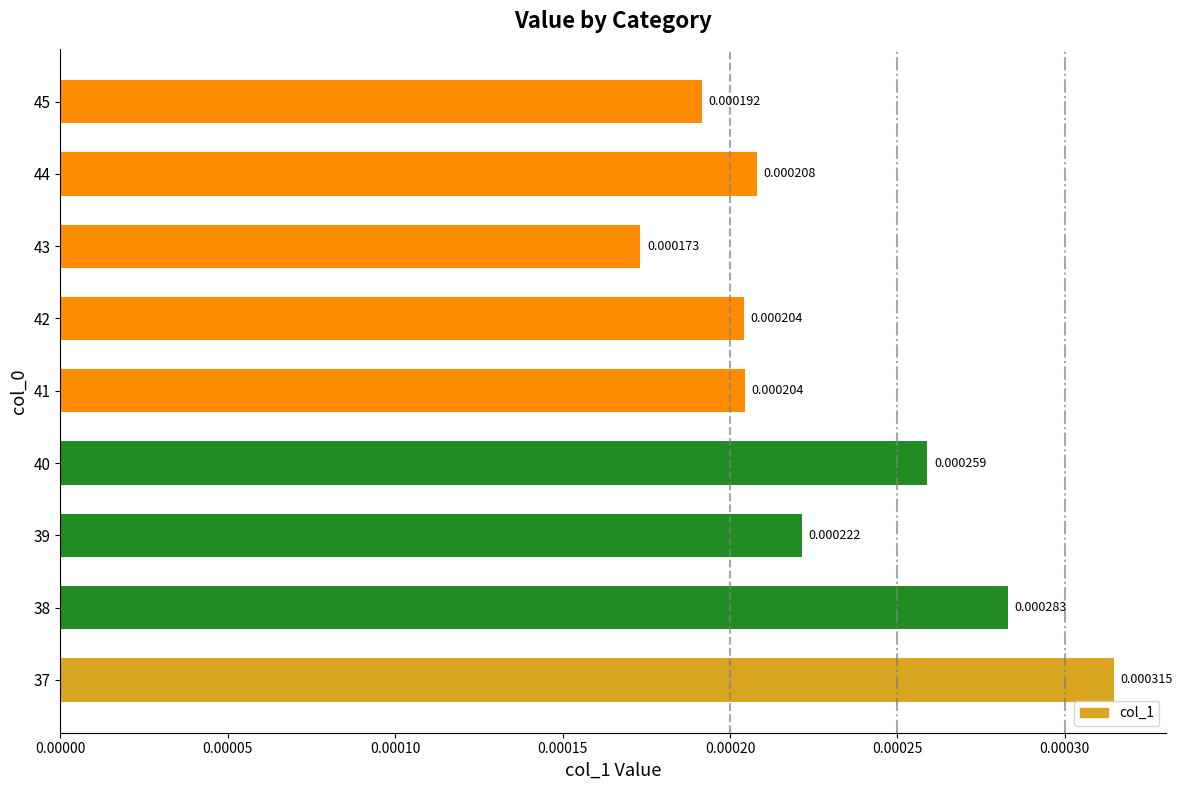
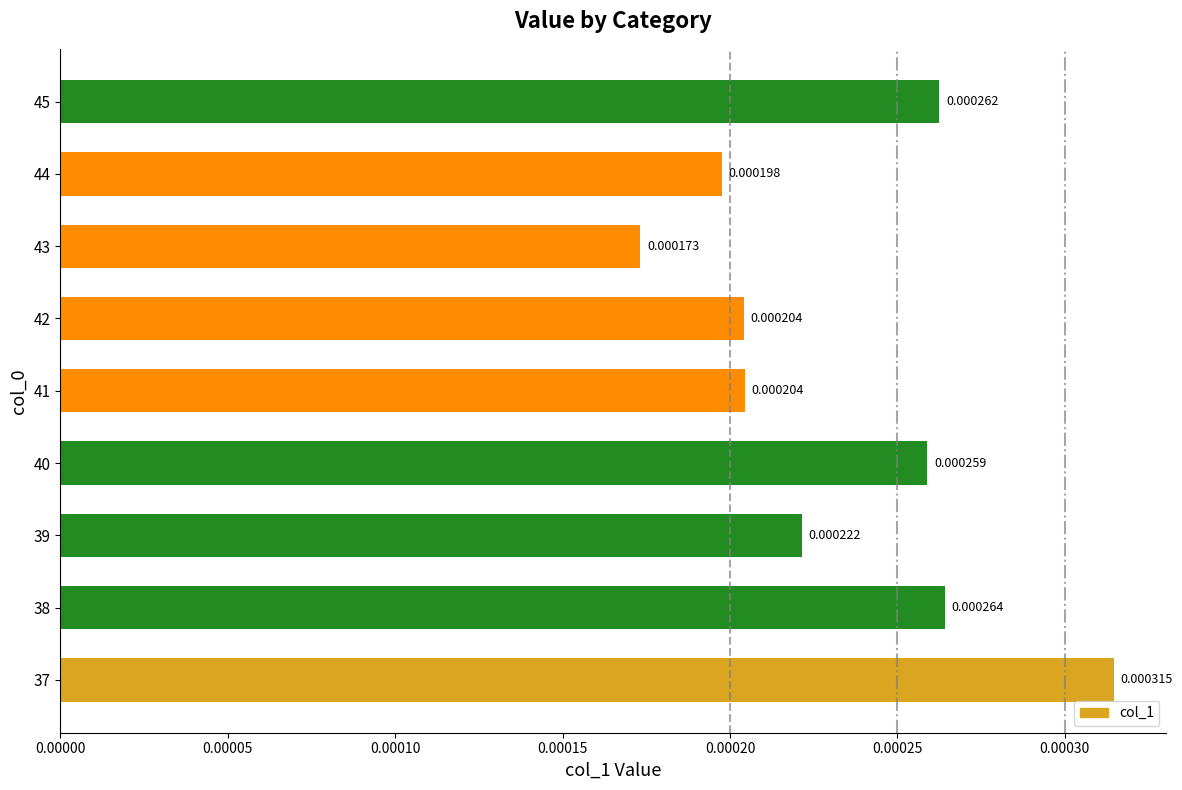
45: 0.000192 -> 0.000262
44: 0.000208 -> 0.000198
38: 0.000283 -> 0.000264
